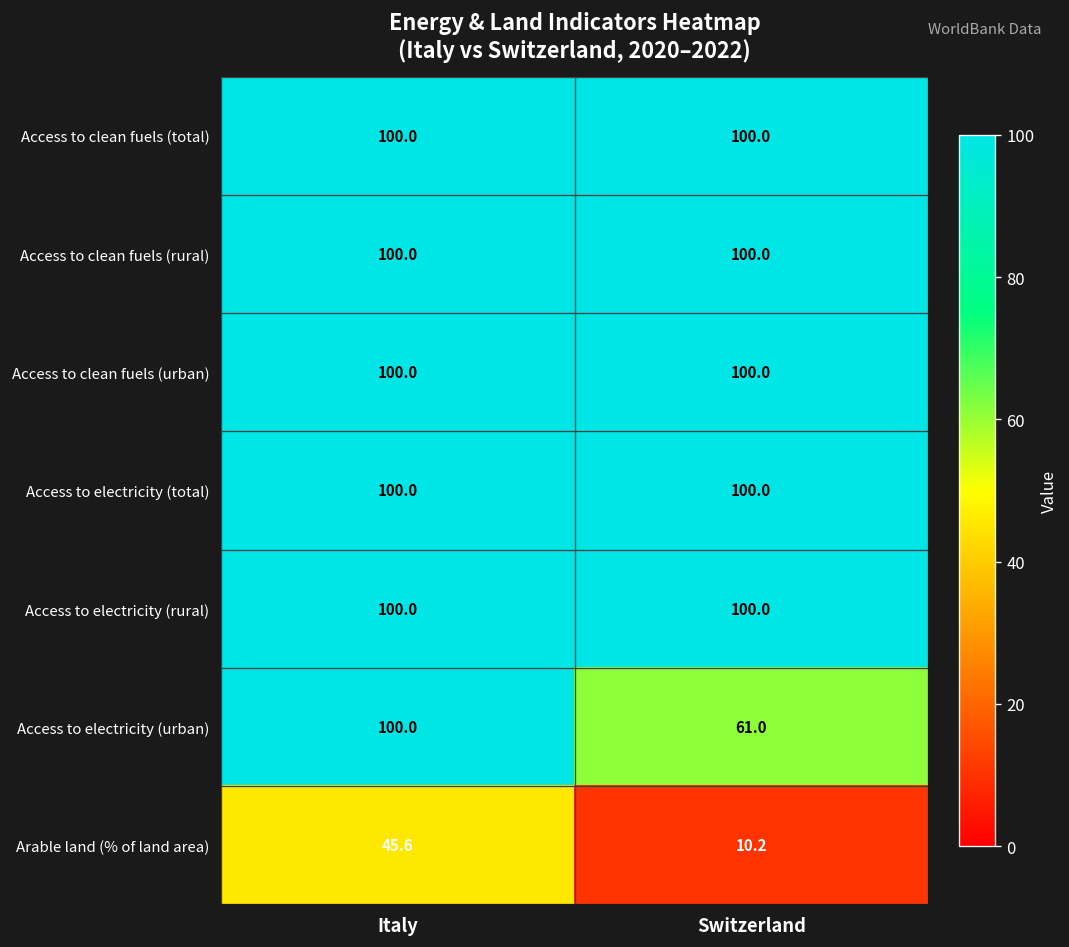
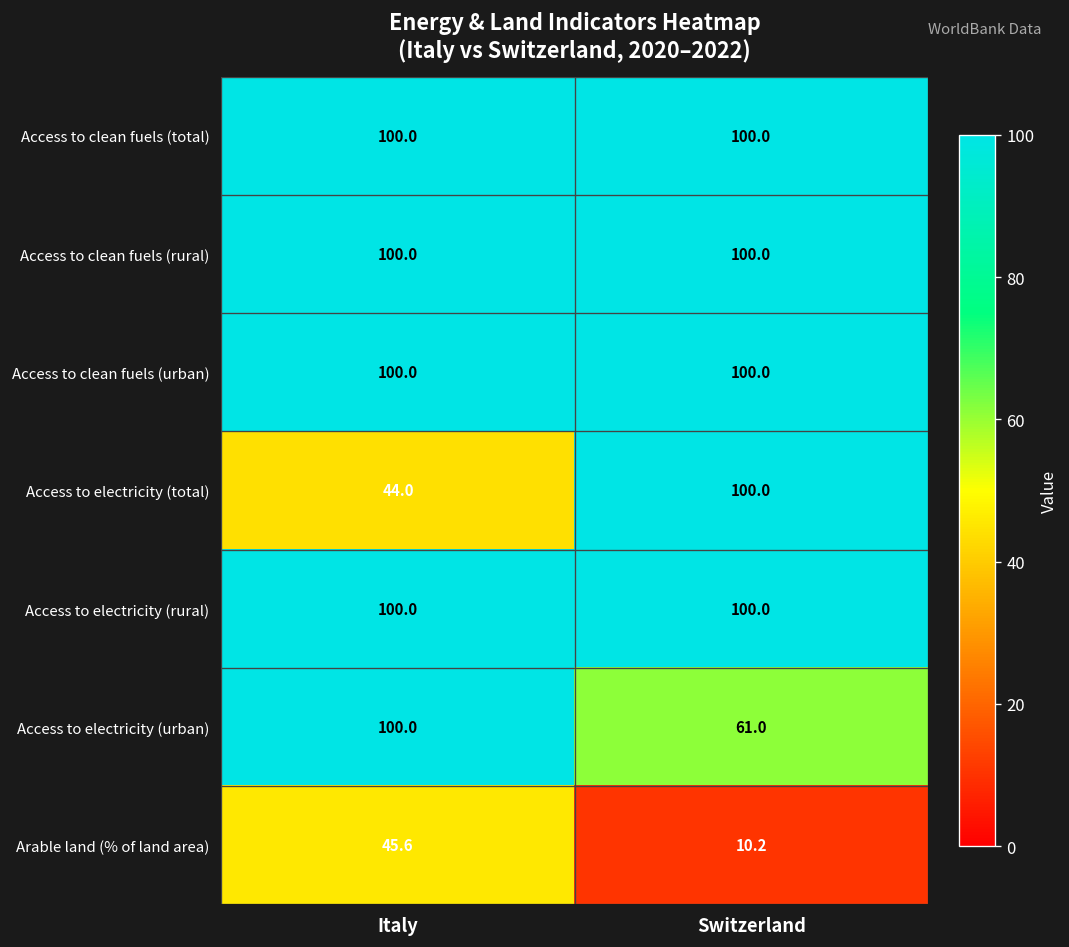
Access to electricity (total), Italy: 100.0 -> 44.0
